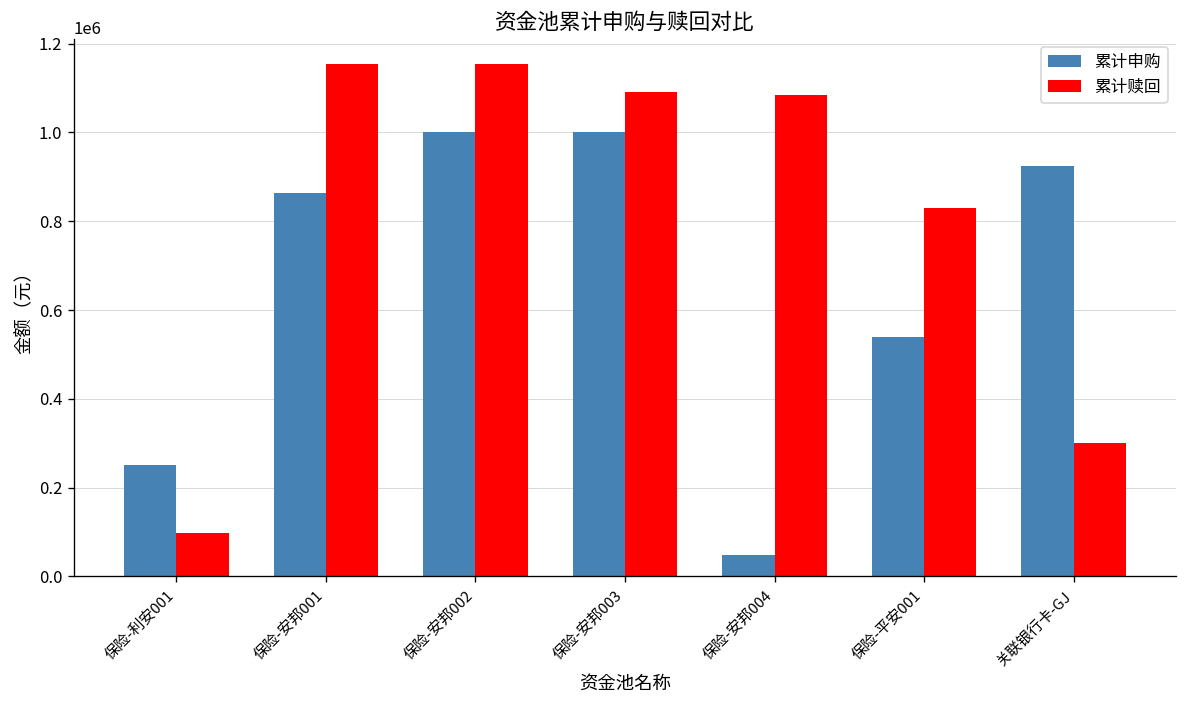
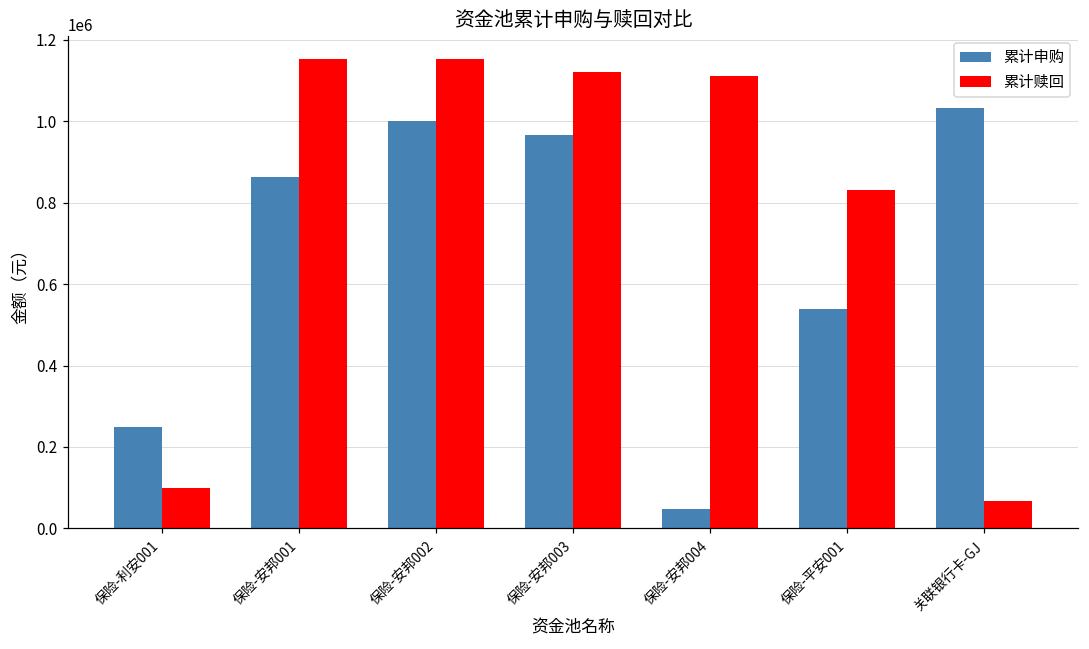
累计申购, 保险-安邦003: 1000000 -> 970000
累计赎回, 保险-安邦003: 1090000 -> 1120000
累计赎回, 保险-安邦004: 1080000 -> 1110000
累计申购, 关联银行卡-GJ: 930000 -> 1030000
累计赎回, 关联银行卡-GJ: 300000 -> 70000
